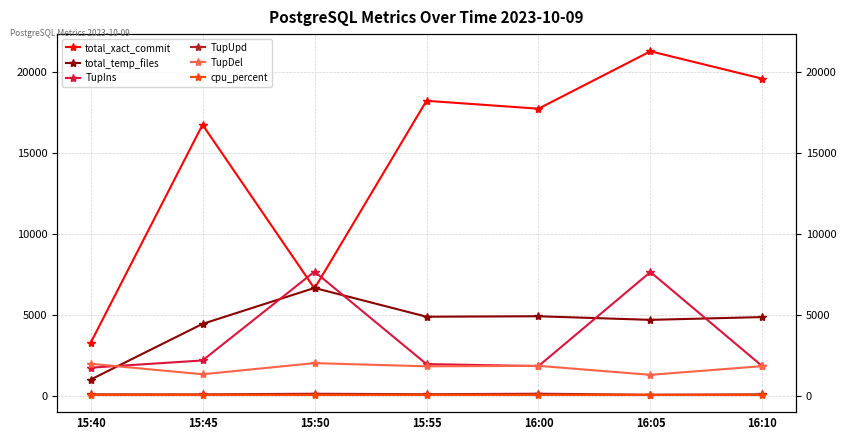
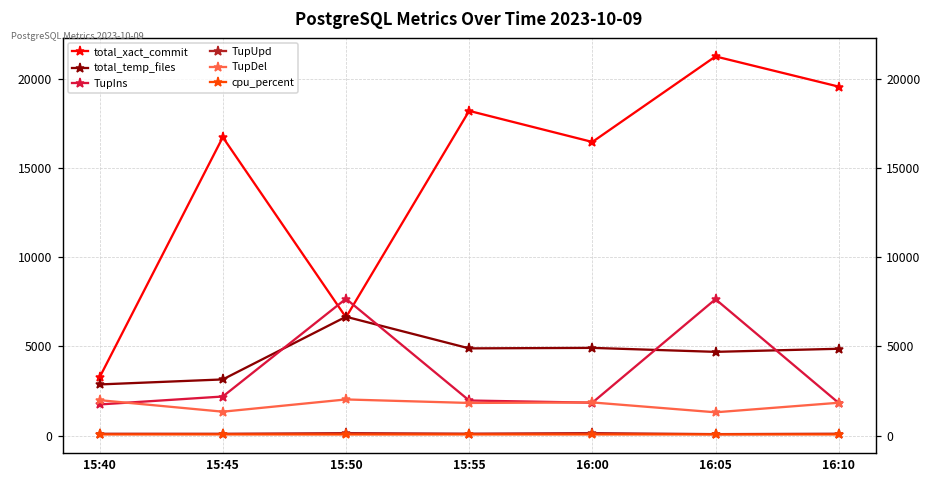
total_temp_files, 15:40: 1000 -> 2900
total_temp_files, 15:45: 4500 -> 3200
total_xact_commit, 16:00: 17700 -> 16500
